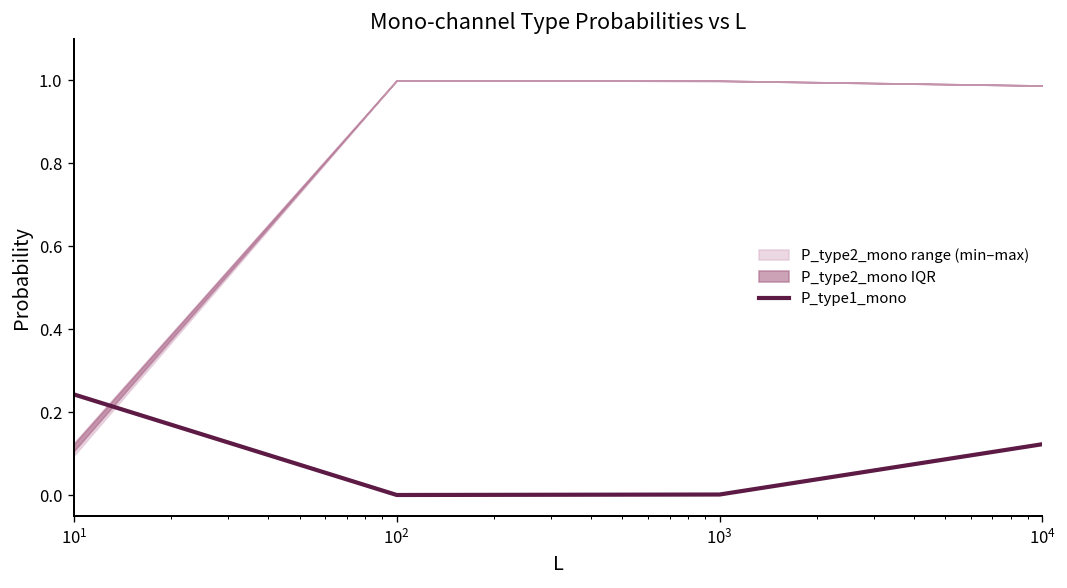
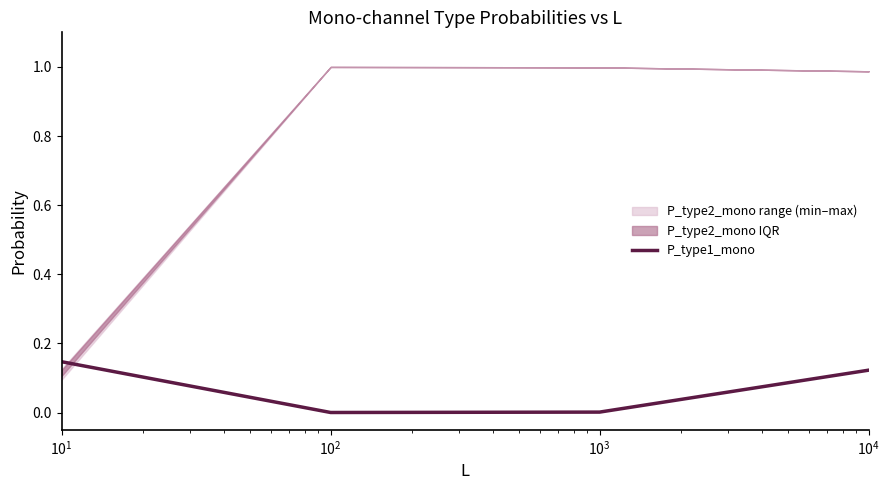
P_type1_mono, 10^1: 0.24 -> 0.15
